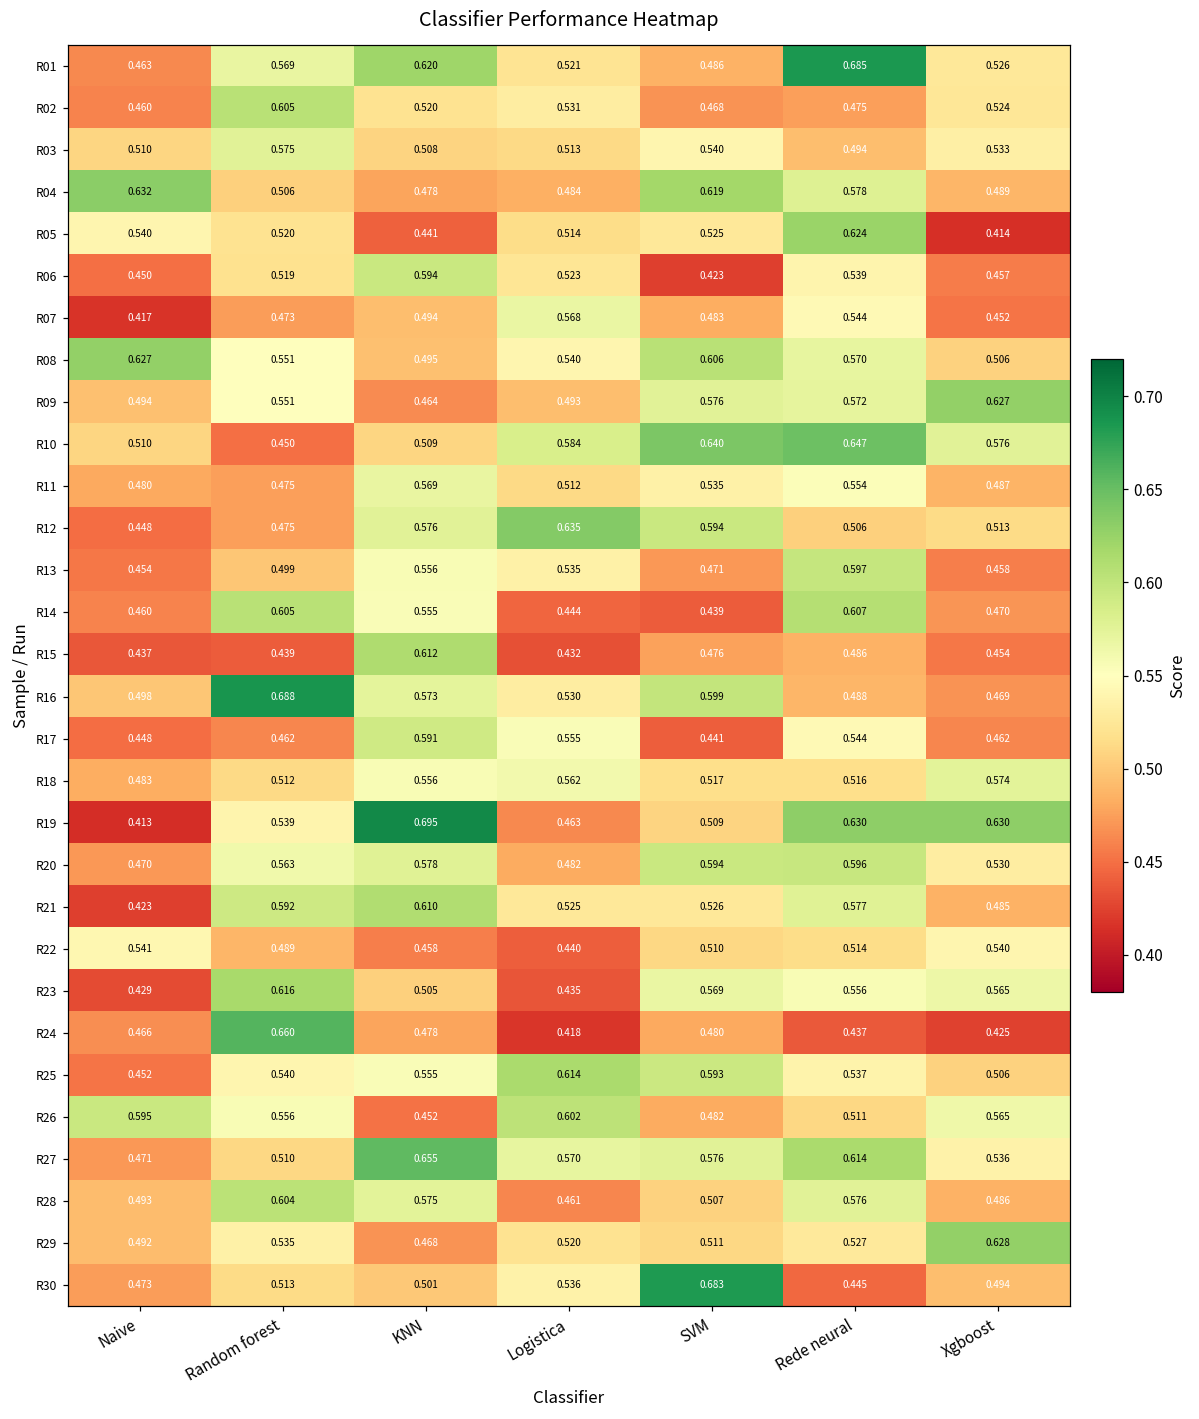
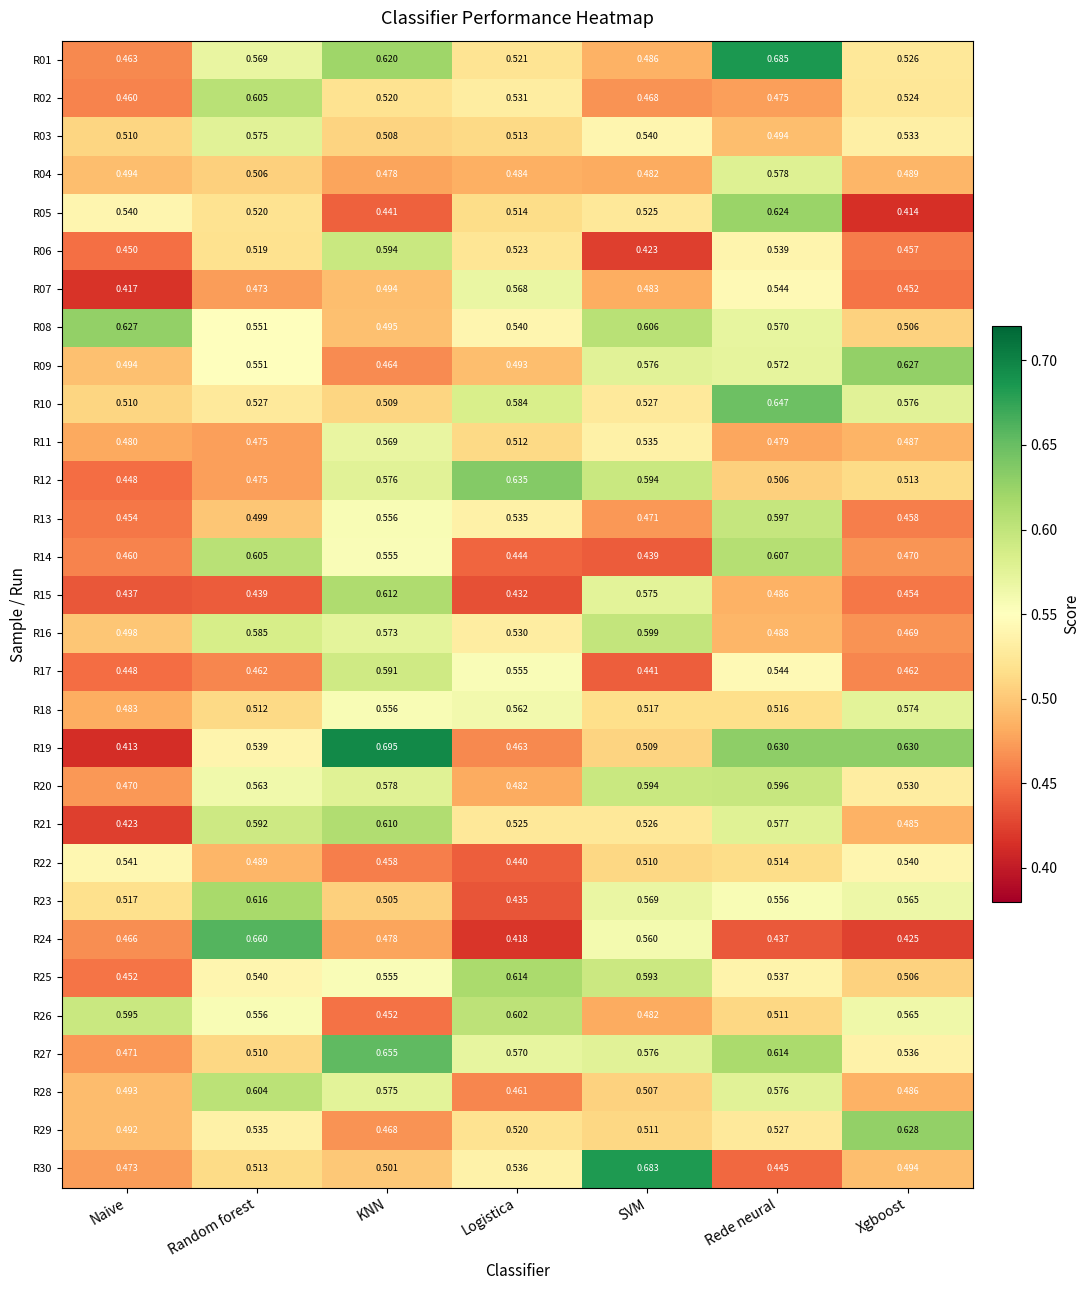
R04, Naive: 0.632 -> 0.494
R04, SVM: 0.619 -> 0.482
R10, Random forest: 0.450 -> 0.527
R10, SVM: 0.640 -> 0.527
R11, Rede neural: 0.554 -> 0.479
R15, SVM: 0.476 -> 0.575
R16, Random forest: 0.688 -> 0.585
R23, Naive: 0.429 -> 0.517
R24, SVM: 0.480 -> 0.560
